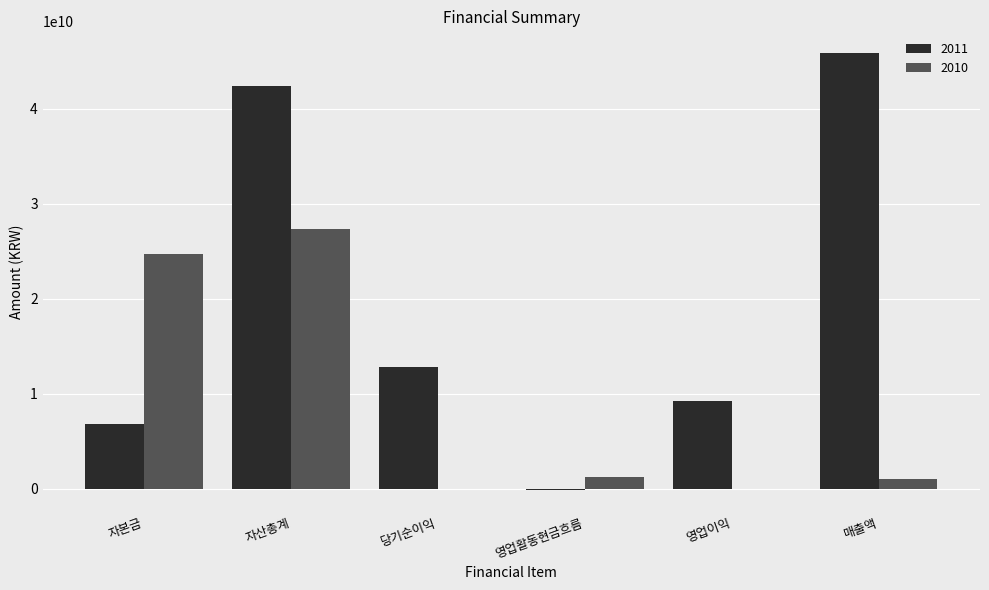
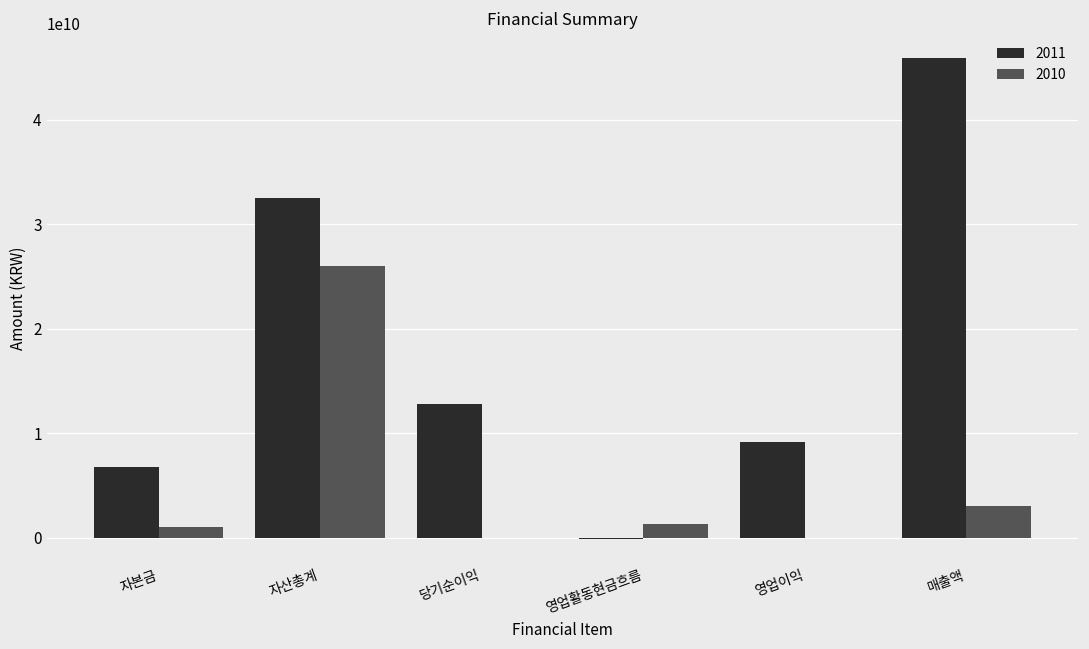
2010, 자본금: 25000000000 -> 1000000000
2011, 자산총계: 42000000000 -> 33000000000
2010, 자산총계: 27000000000 -> 26000000000
2010, 매출액: 1000000000 -> 3000000000
